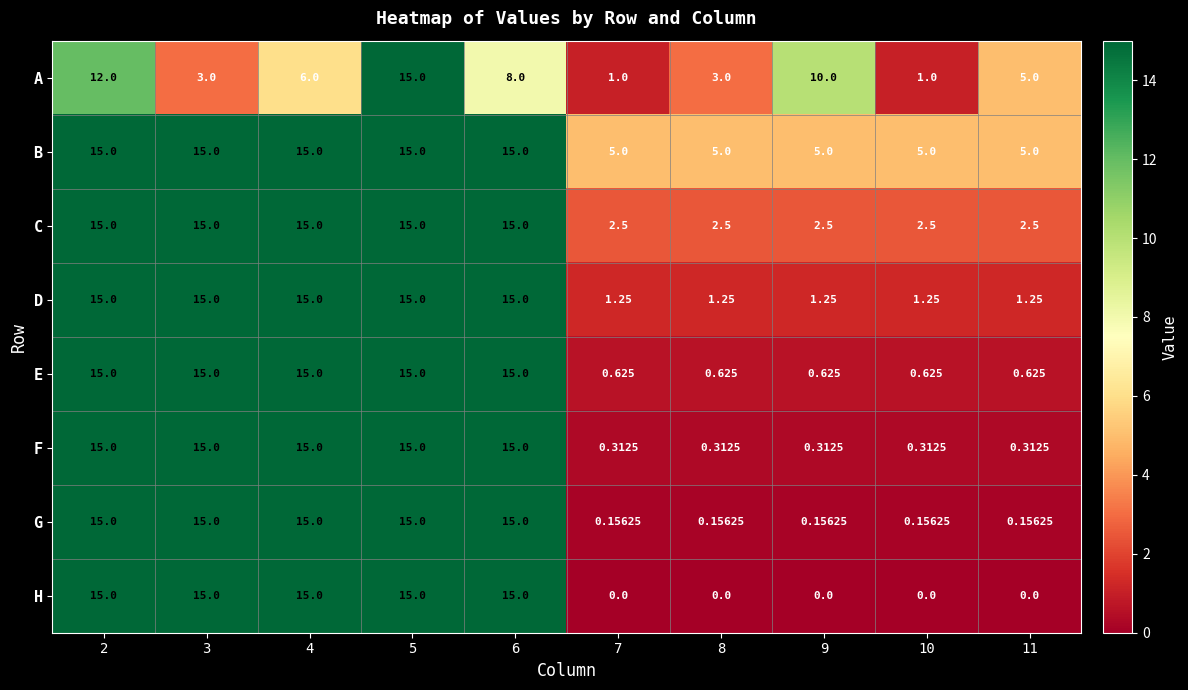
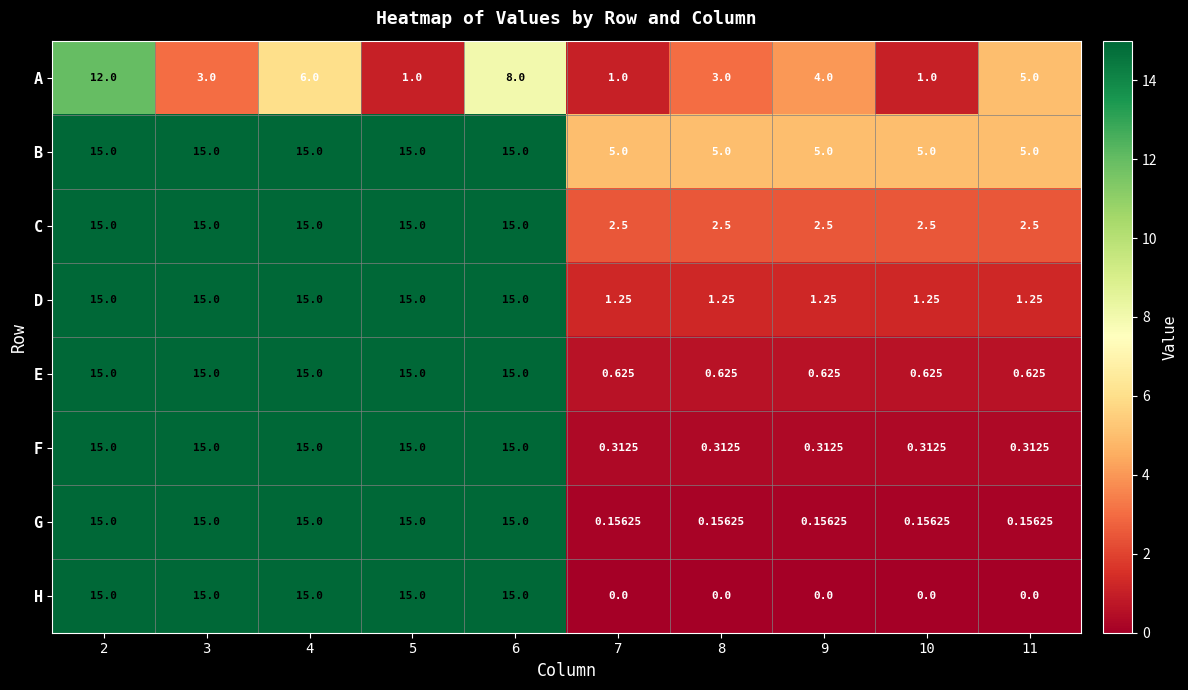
A, 5: 15.0 -> 1.0
A, 9: 10.0 -> 4.0
